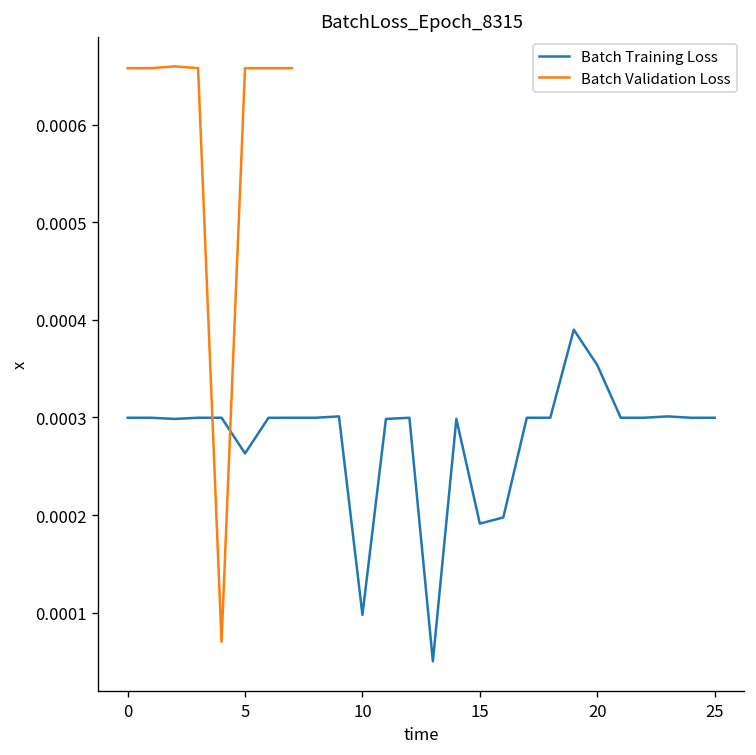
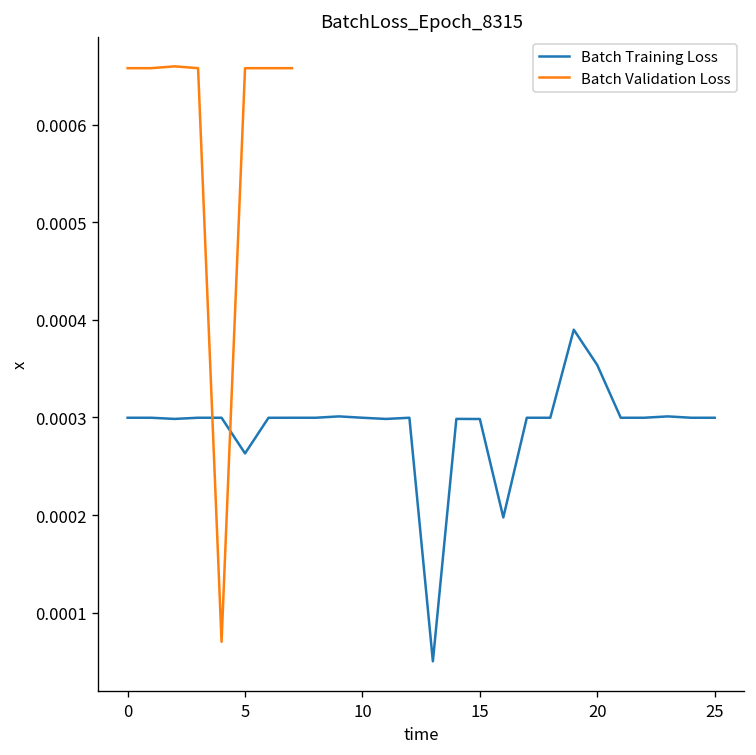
Batch Training Loss, 10: 0.00010 -> 0.00030
Batch Training Loss, 15: 0.00019 -> 0.00030
